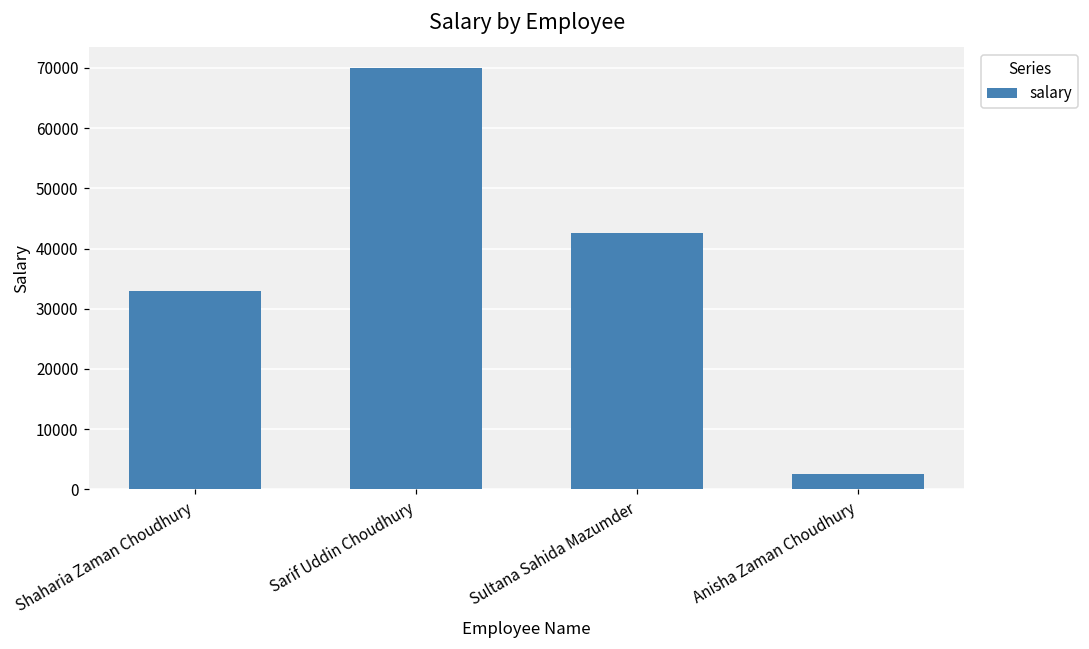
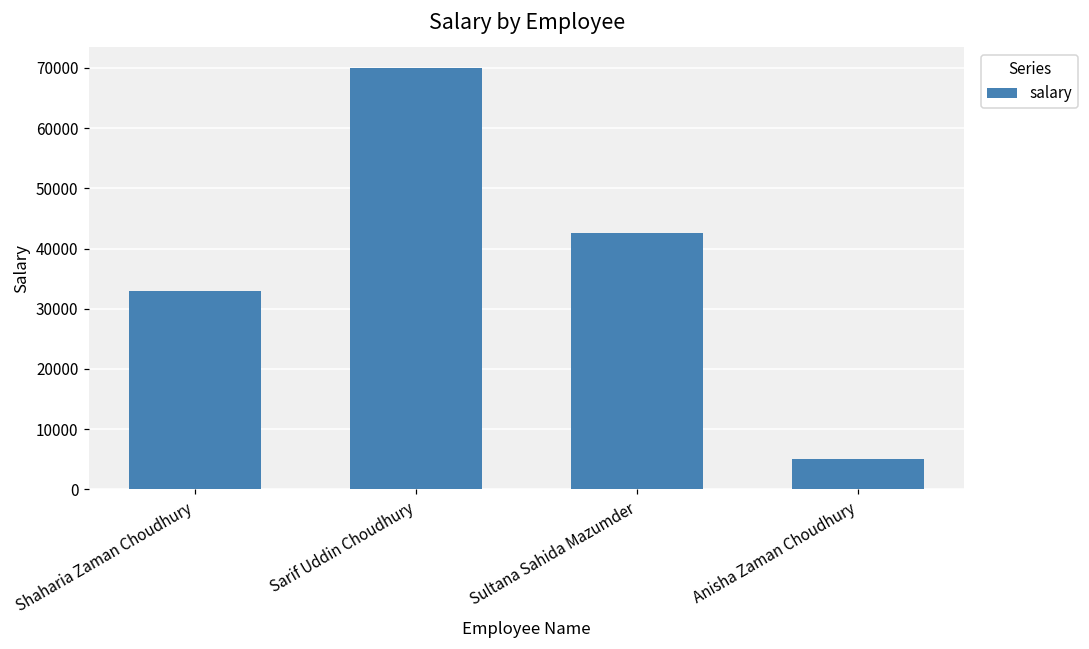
Anisha Zaman Choudhury: 3000 -> 5000
